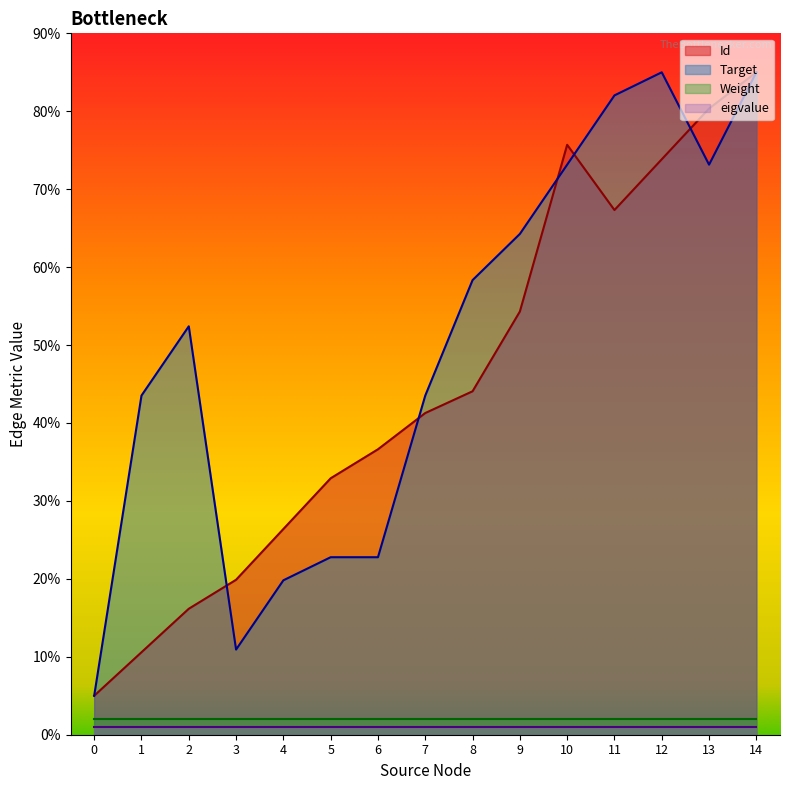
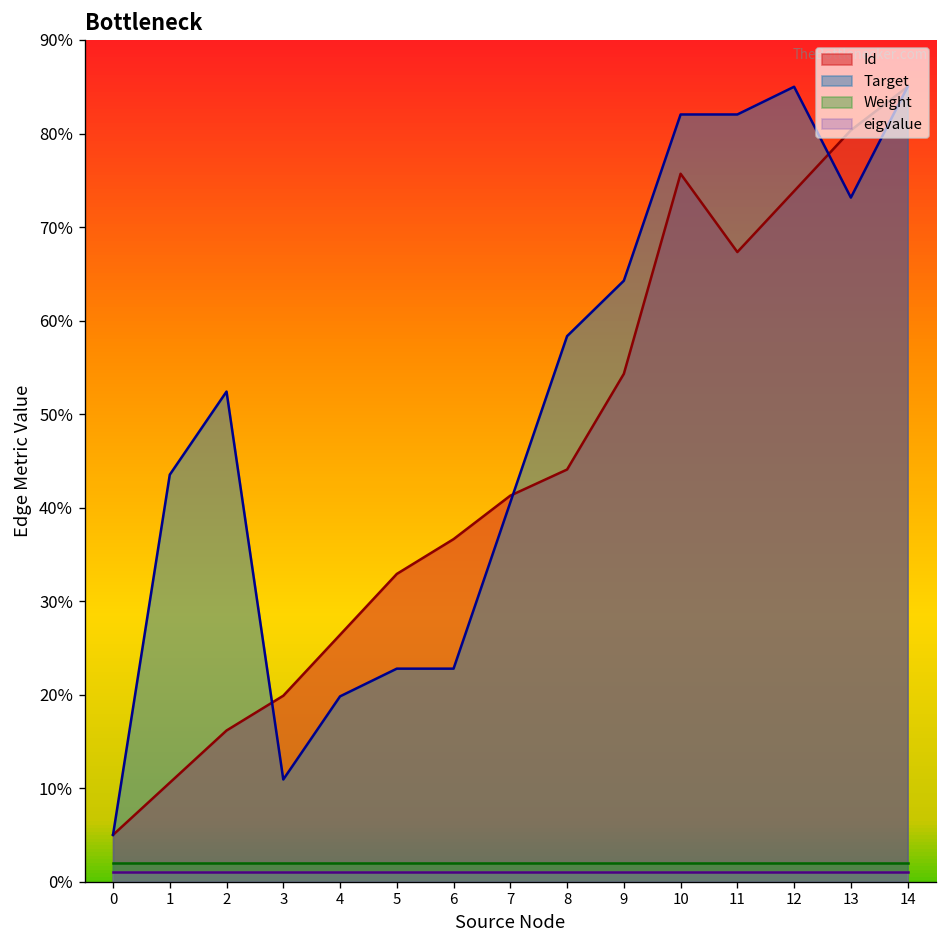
Target, 7: 44% -> 41%
Target, 10: 73% -> 82%
